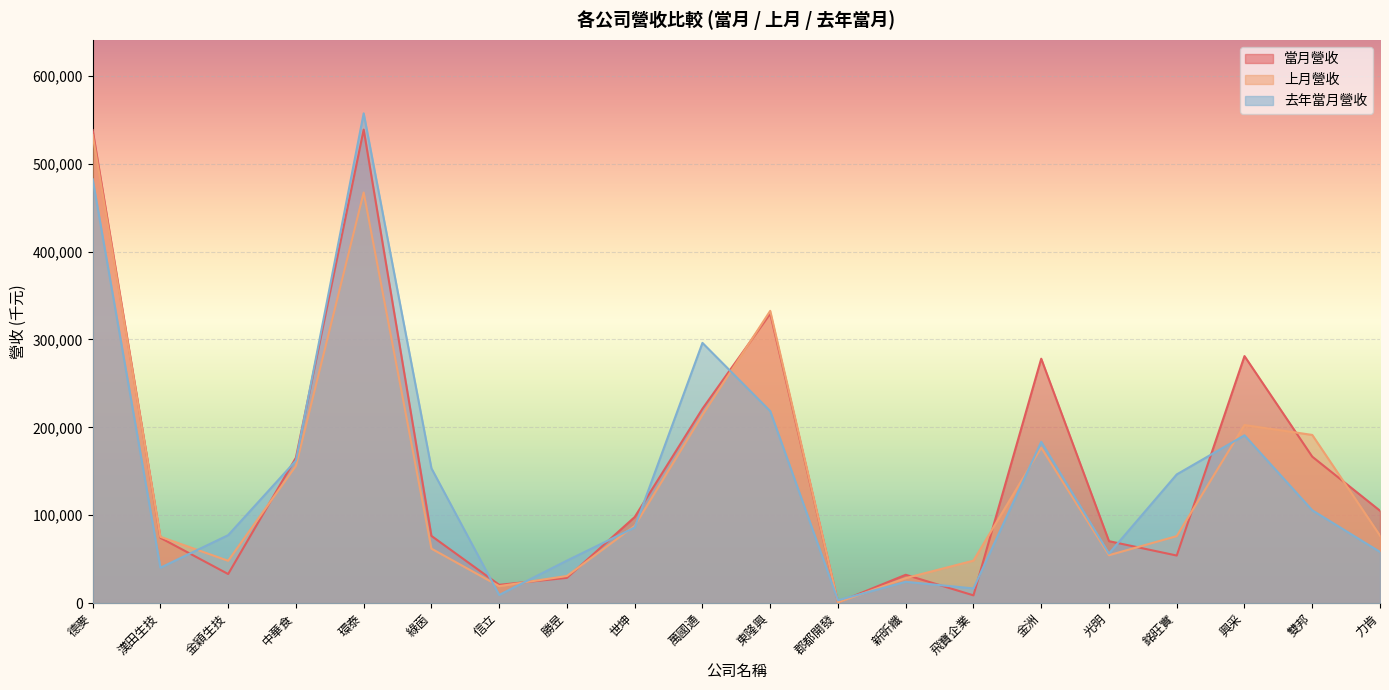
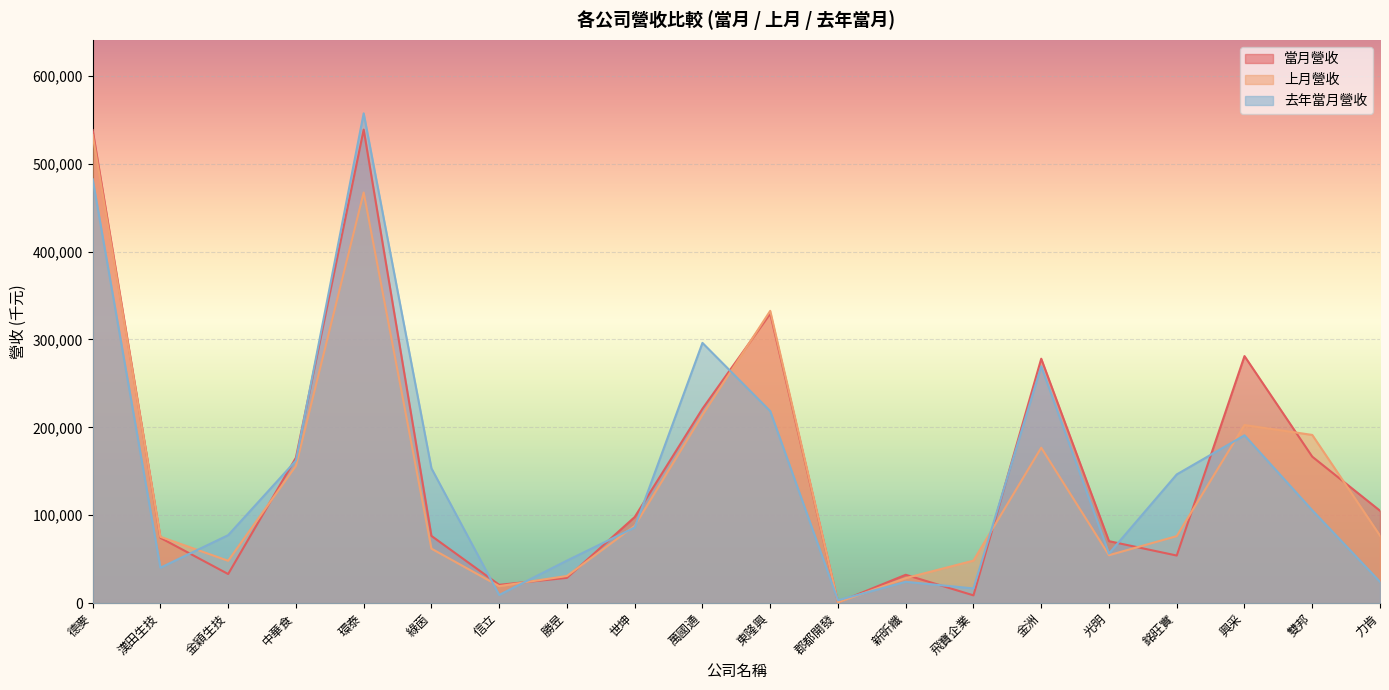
去年當月營收, 金洲: 180,000 -> 270,000
去年當月營收, 力肯: 60,000 -> 20,000
